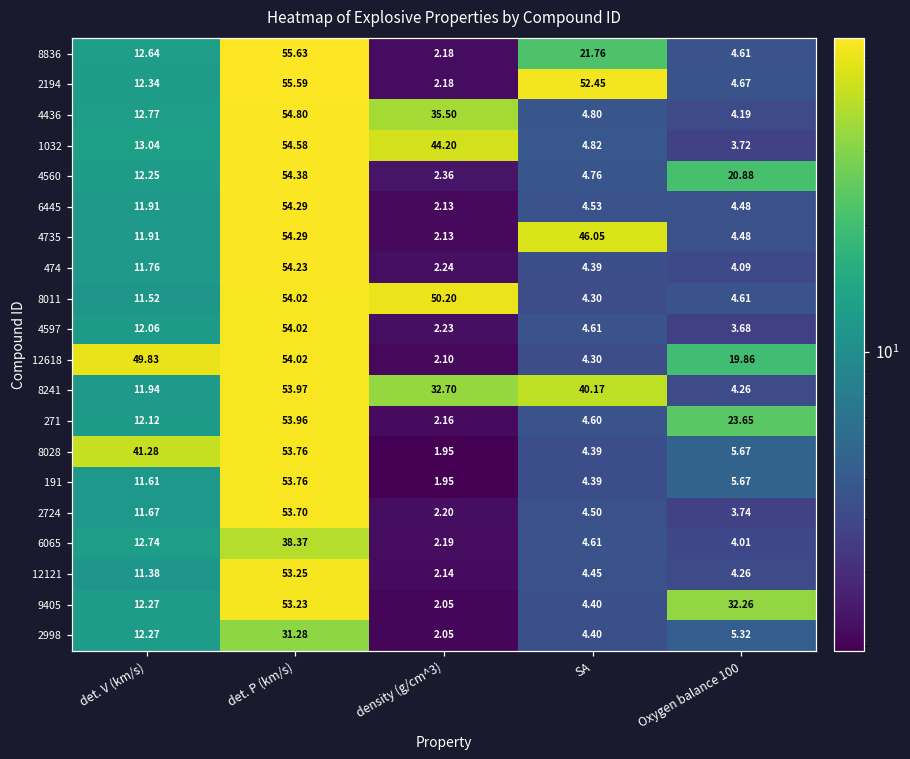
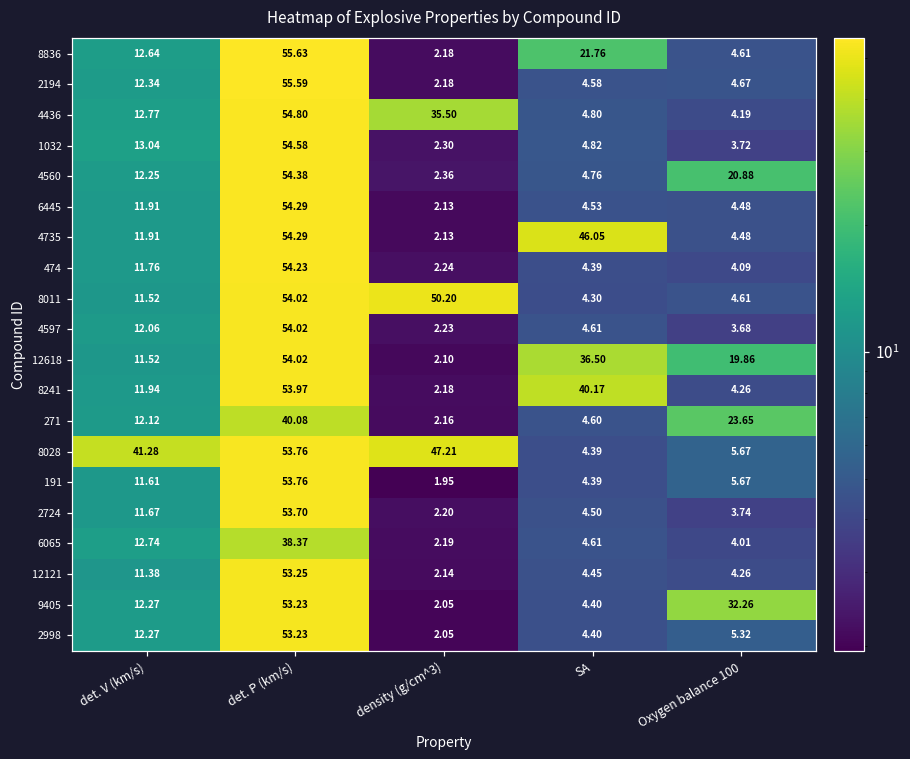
2194, SA: 52.45 -> 4.58
1032, density (g/cm^3): 44.20 -> 2.30
12618, det. V (km/s): 49.83 -> 11.52
12618, SA: 4.30 -> 36.50
8241, density (g/cm^3): 32.70 -> 2.18
271, det. P (km/s): 53.96 -> 40.08
8028, density (g/cm^3): 1.95 -> 47.21
2998, det. P (km/s): 31.28 -> 53.23
